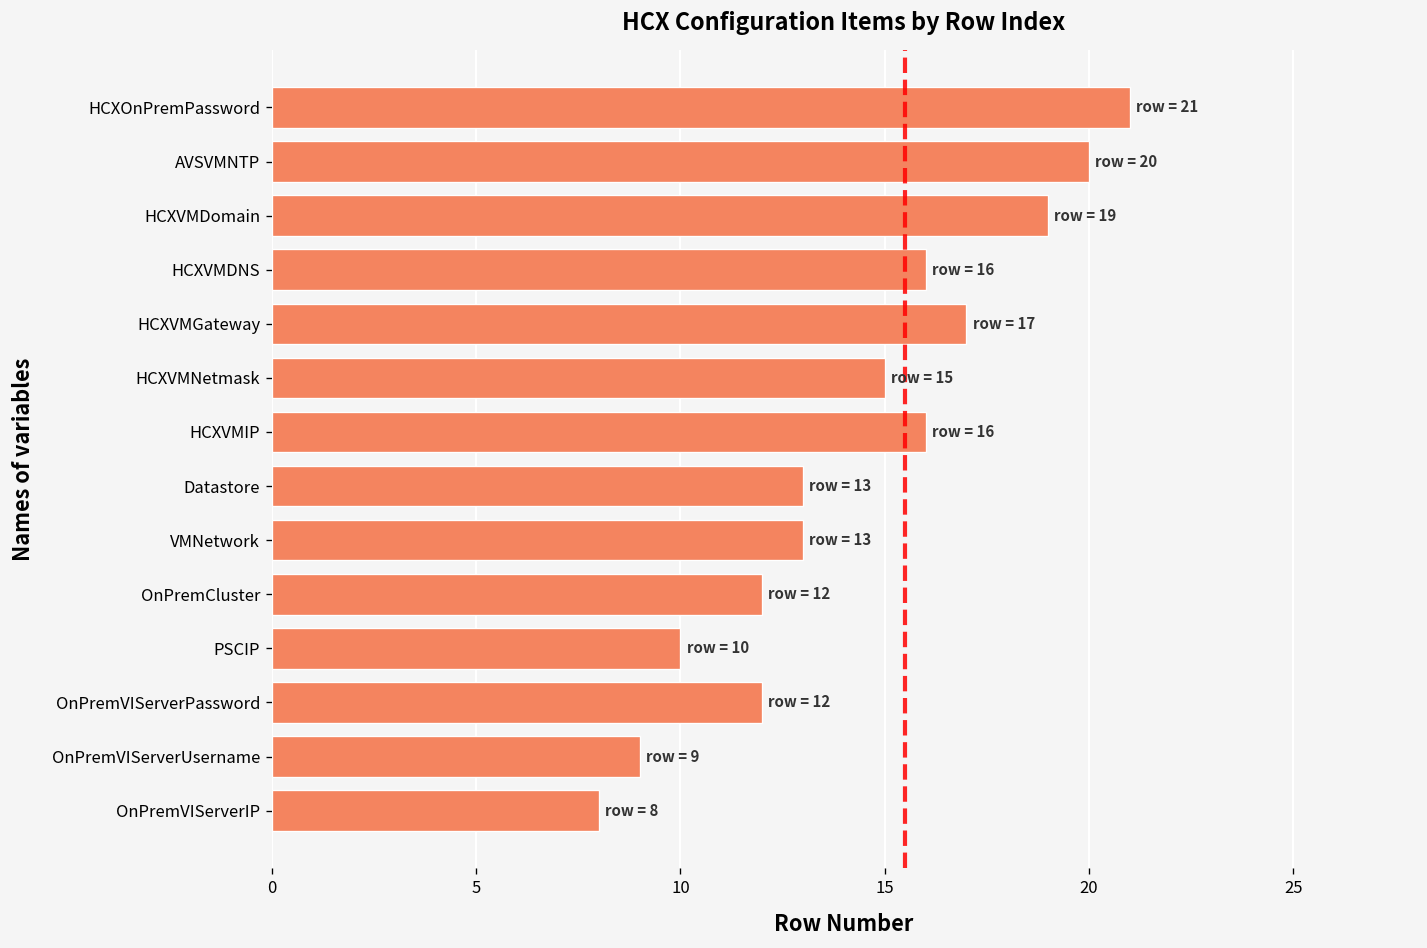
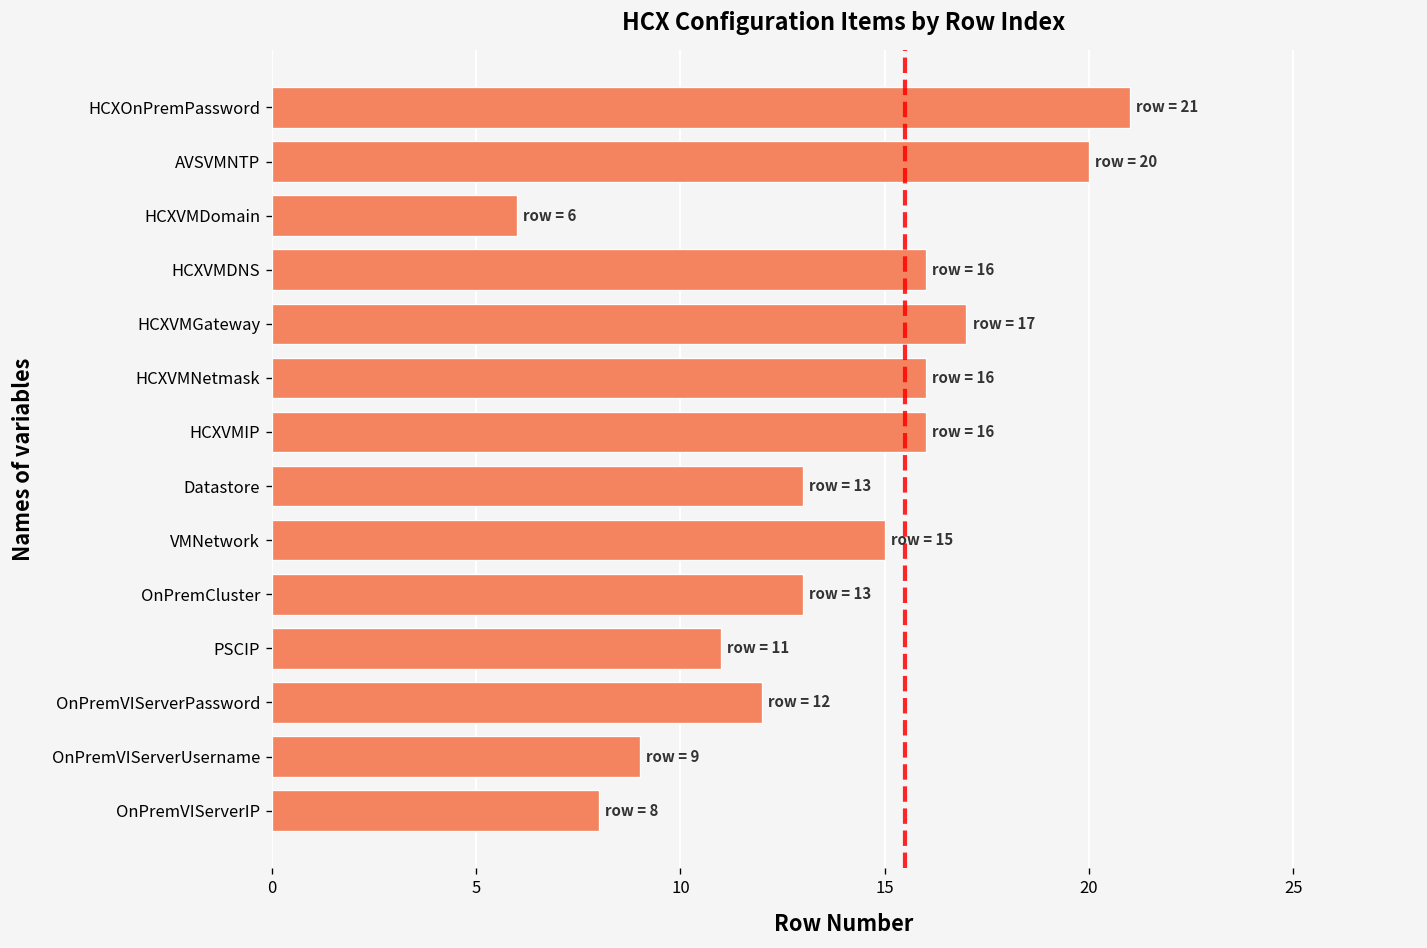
HCXVMDomain: 19 -> 6
HCXVMNetmask: 15 -> 16
VMNetwork: 13 -> 15
OnPremCluster: 12 -> 13
PSCIP: 10 -> 11
